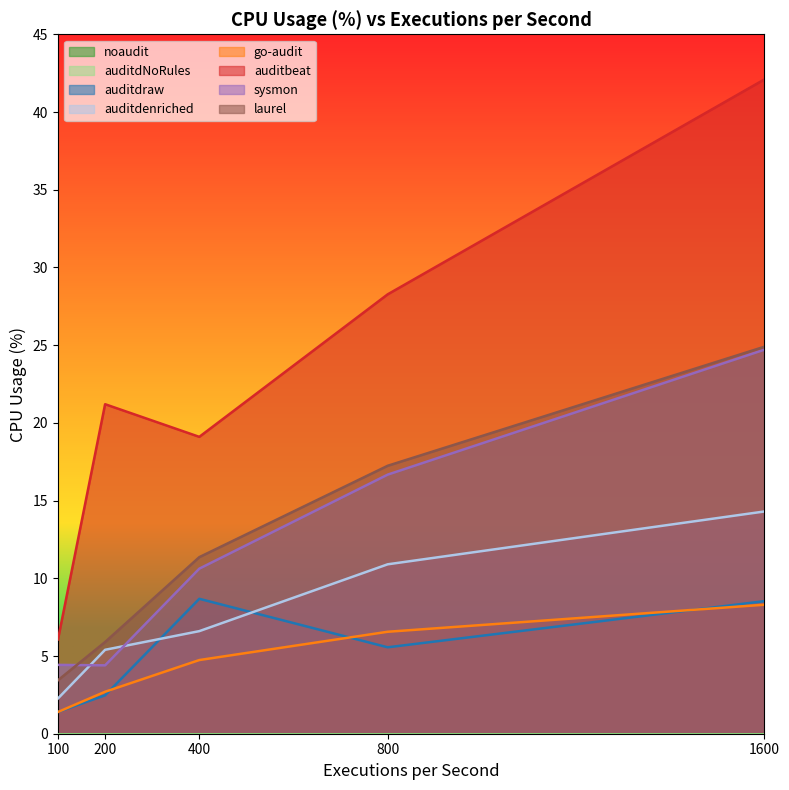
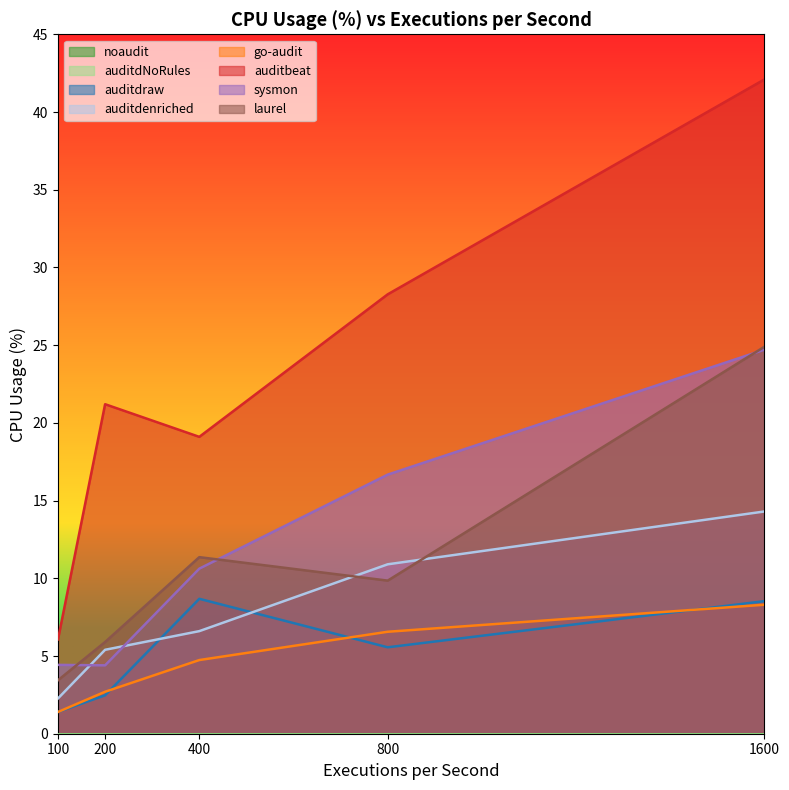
laurel, 800: 17.2 -> 9.9
